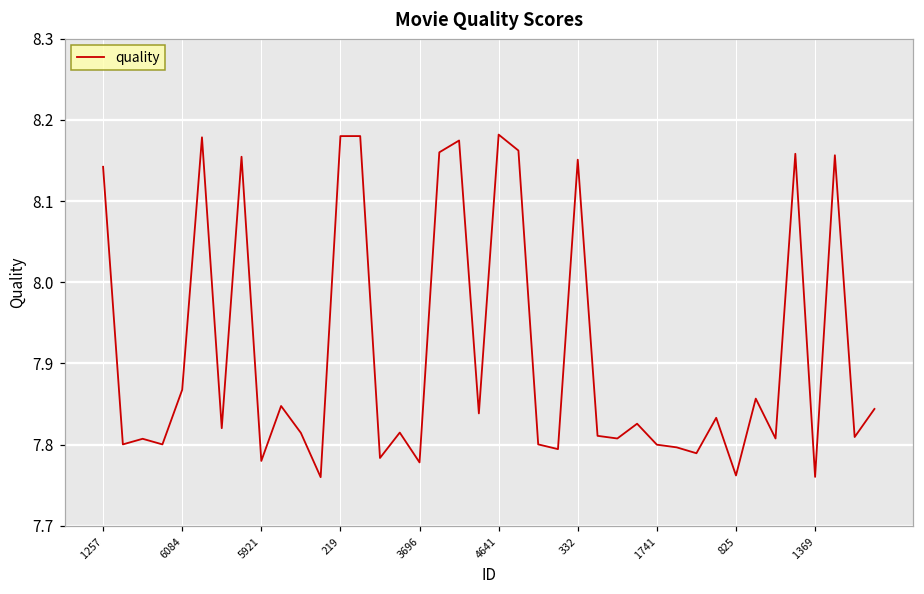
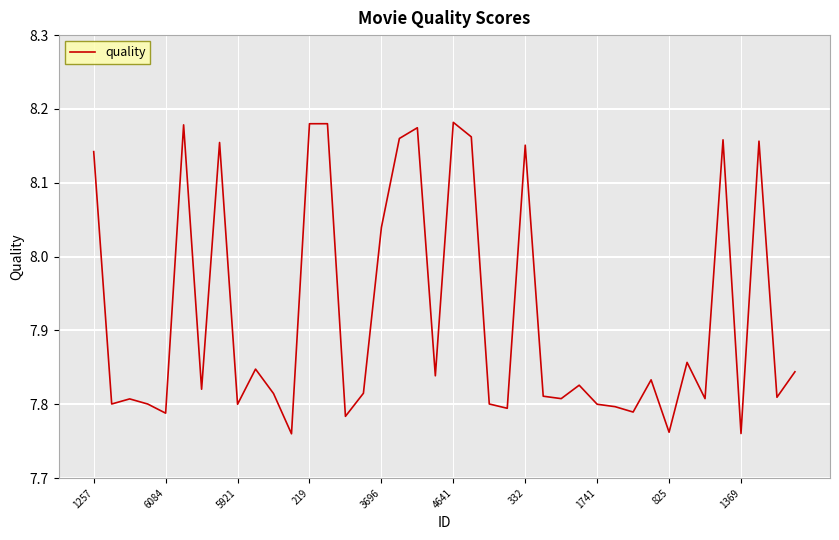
6084: 7.87 -> 7.79
5921: 7.78 -> 7.80
3696: 7.78 -> 8.04
